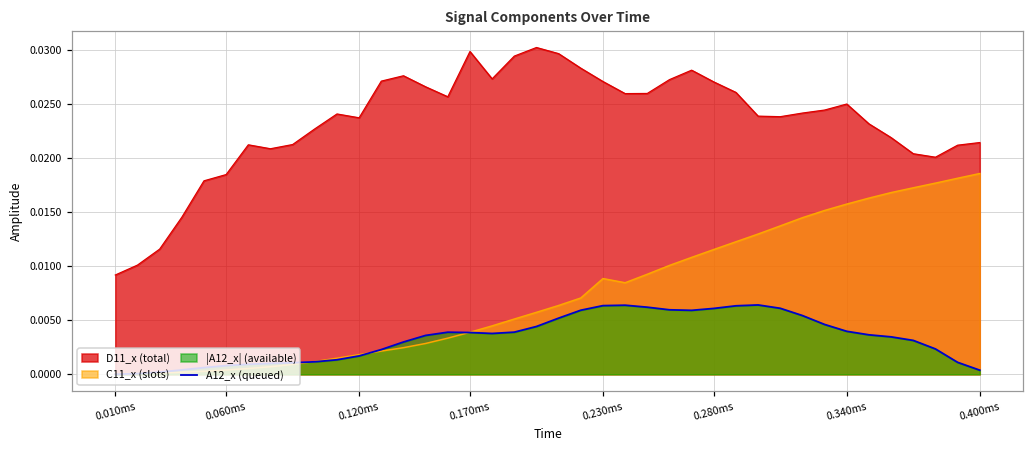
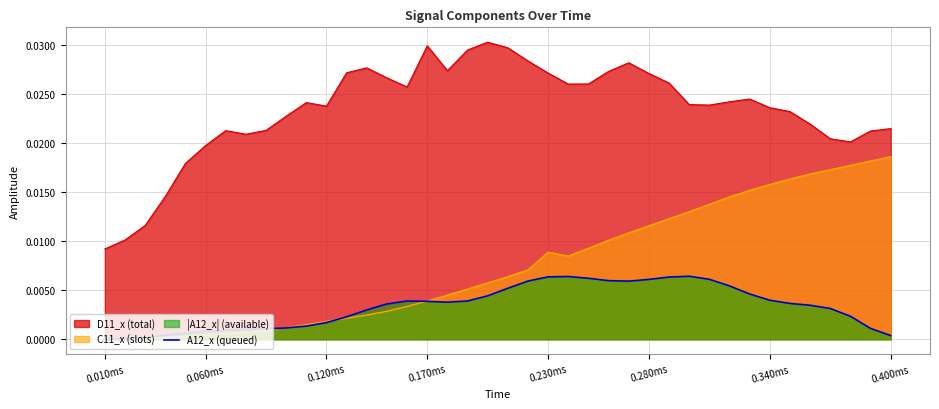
D11_x (total), 0.060ms: 0.019 -> 0.020
D11_x (total), 0.340ms: 0.025 -> 0.024
